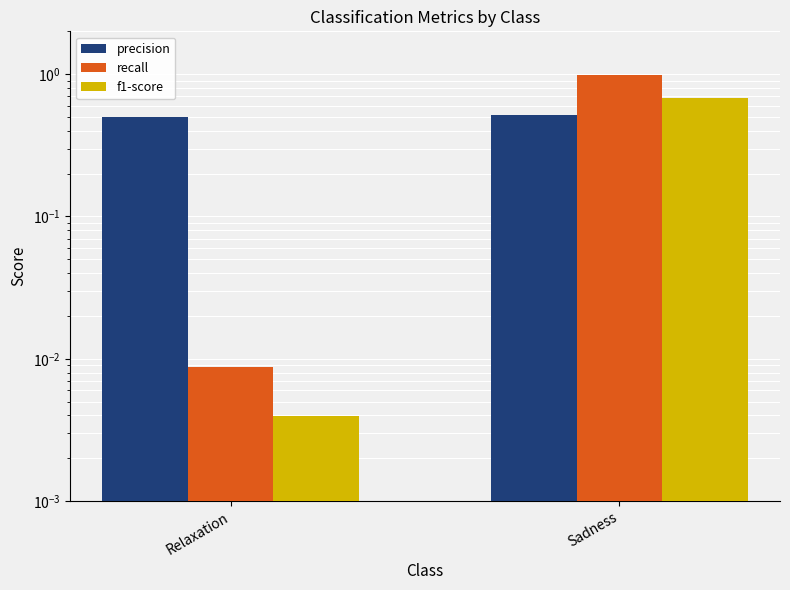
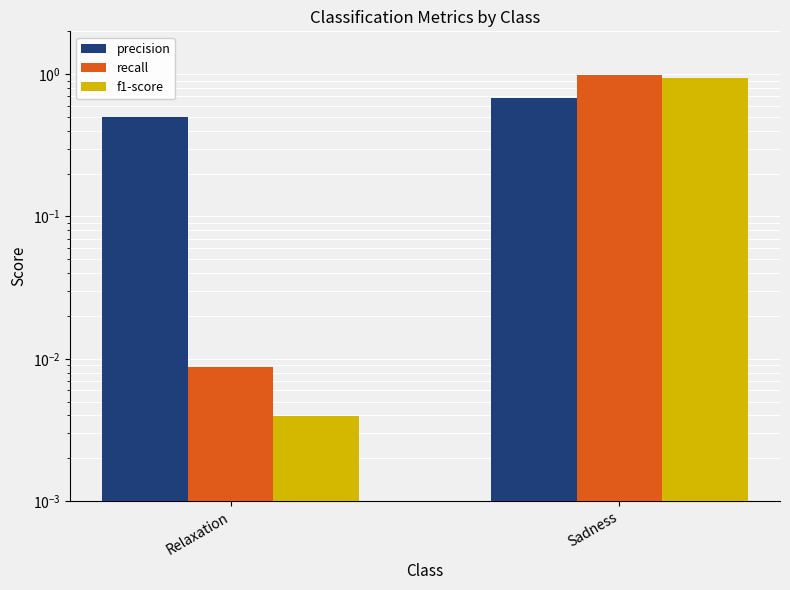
precision, Sadness: 0.51 -> 0.7
f1-score, Sadness: 0.7 -> 0.9
